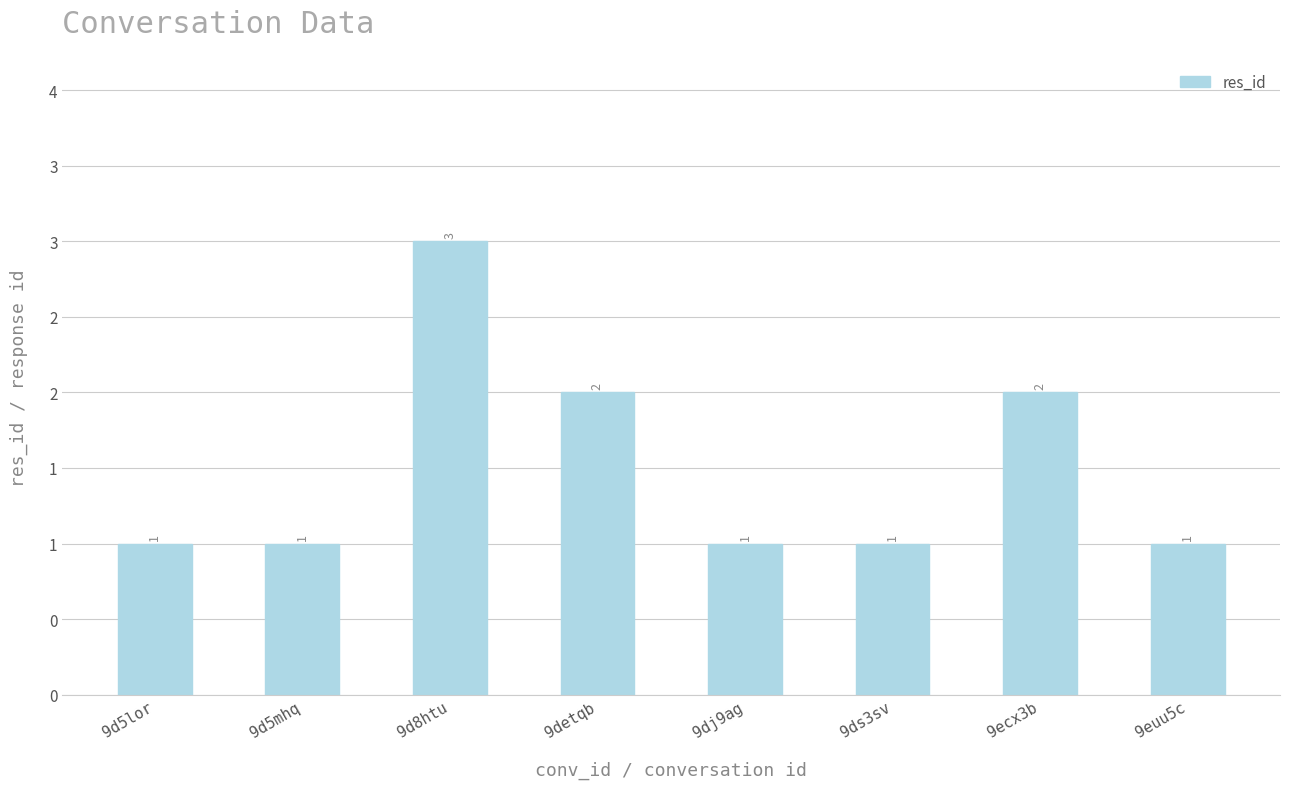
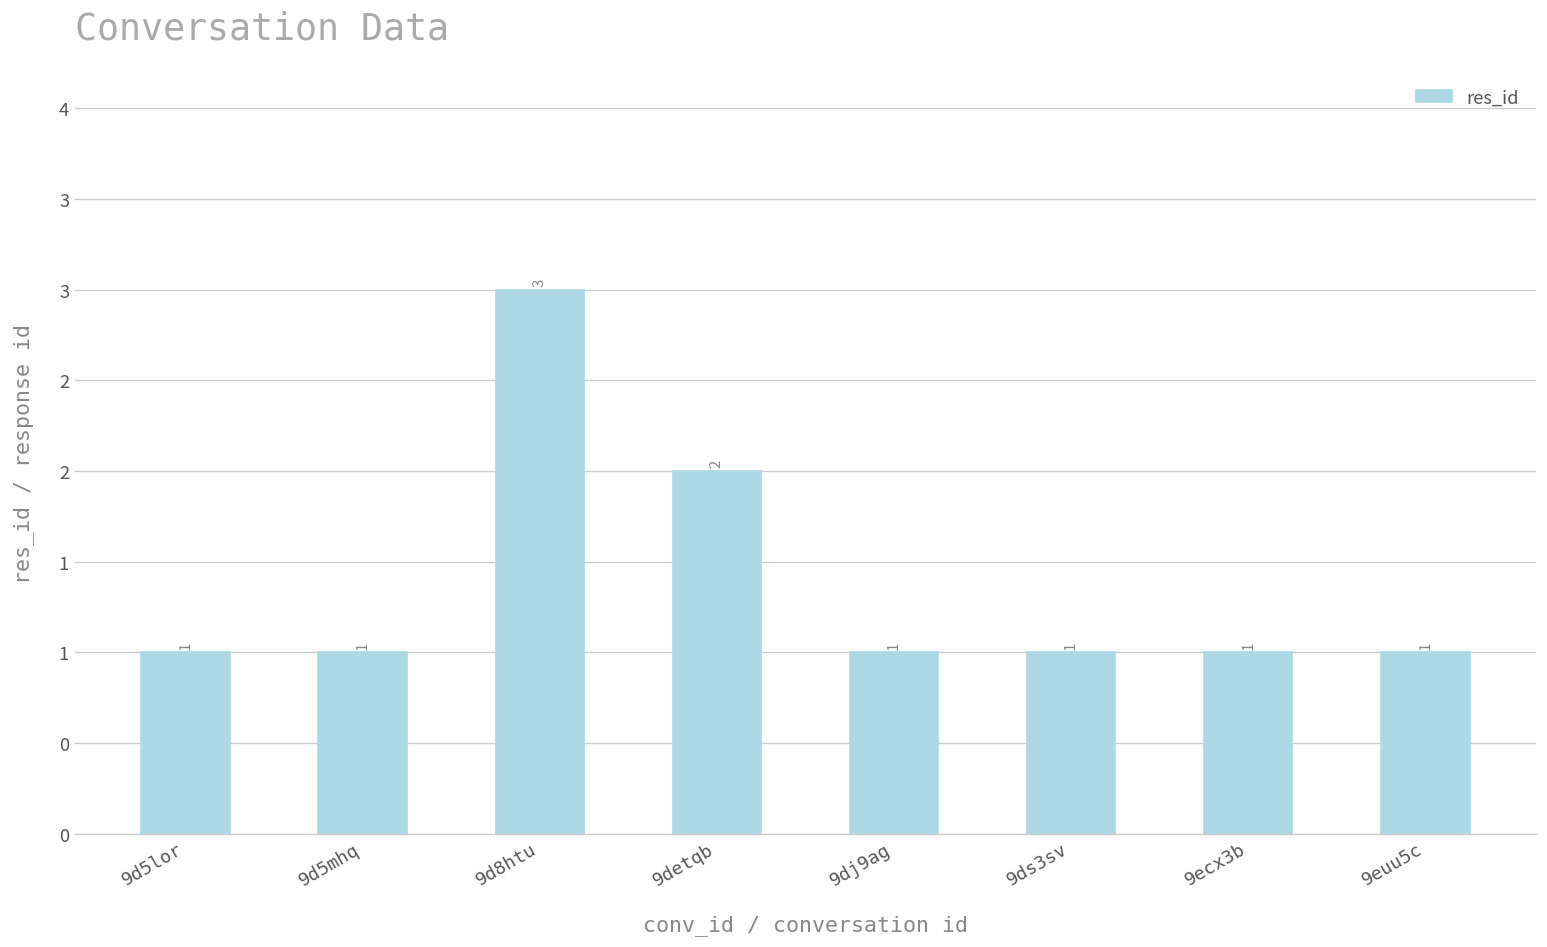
9ecx3b: 2 -> 1
